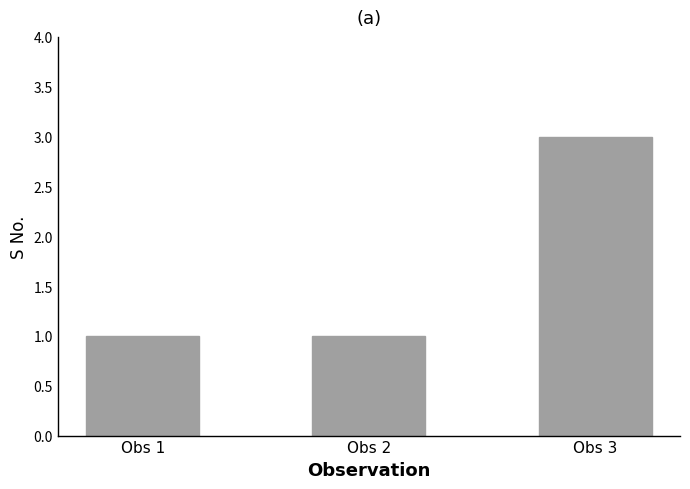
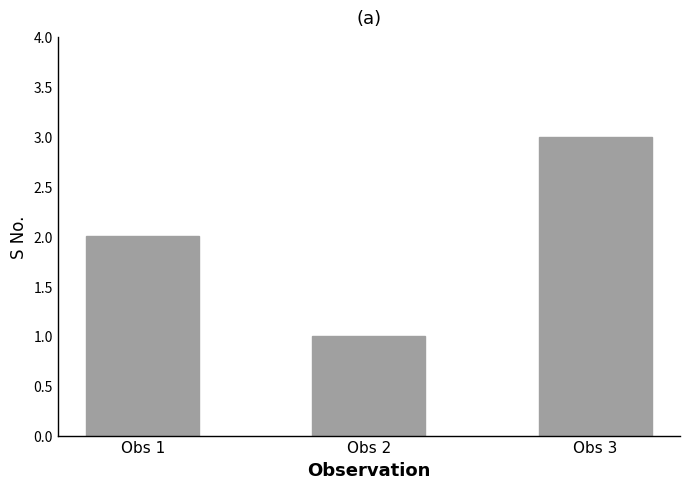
Obs 1: 1 -> 2
